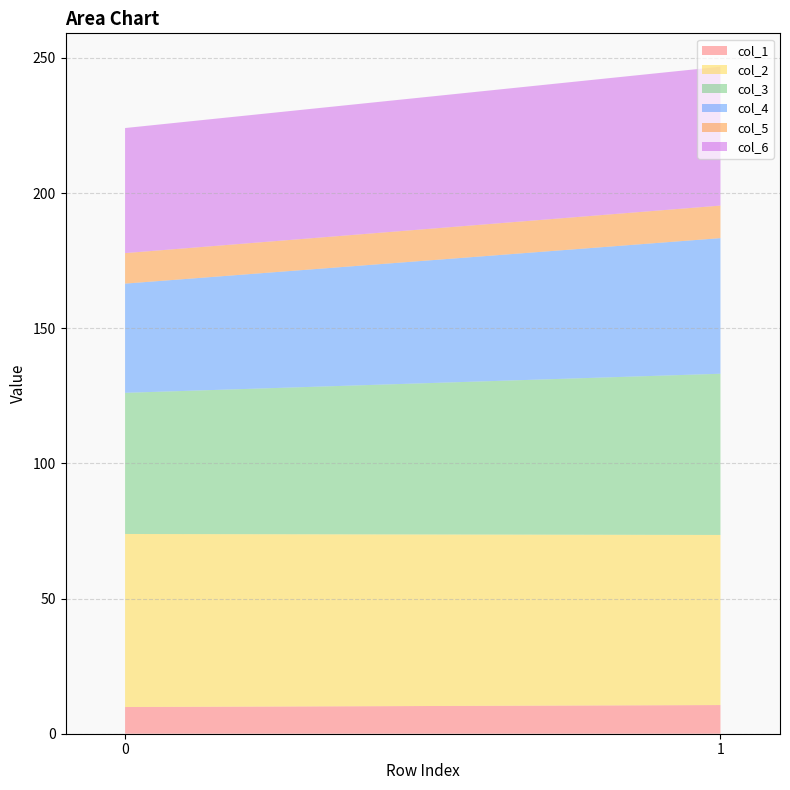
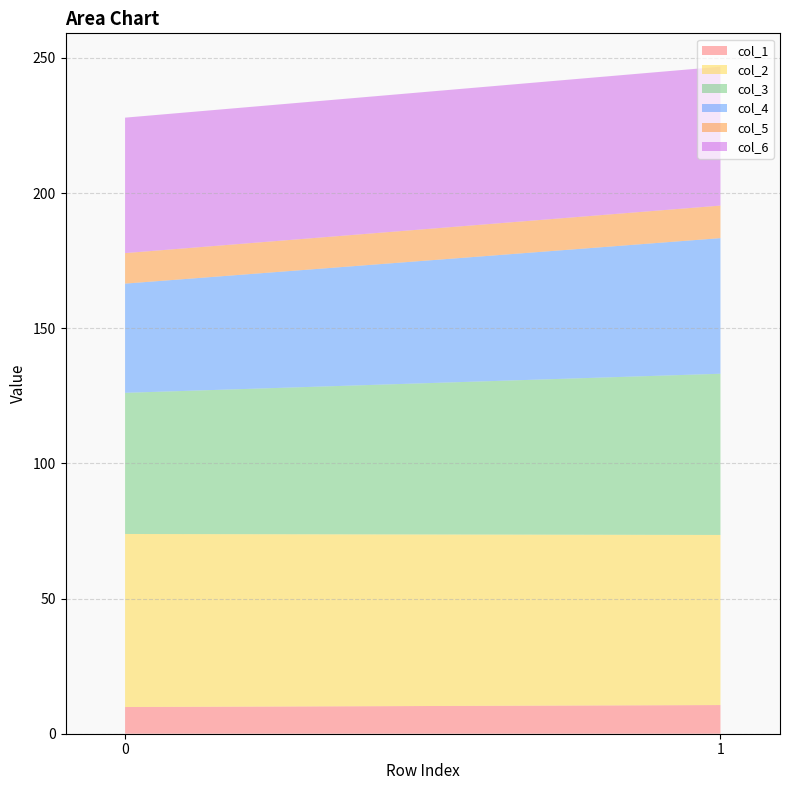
col_6, 0: 46 -> 50
